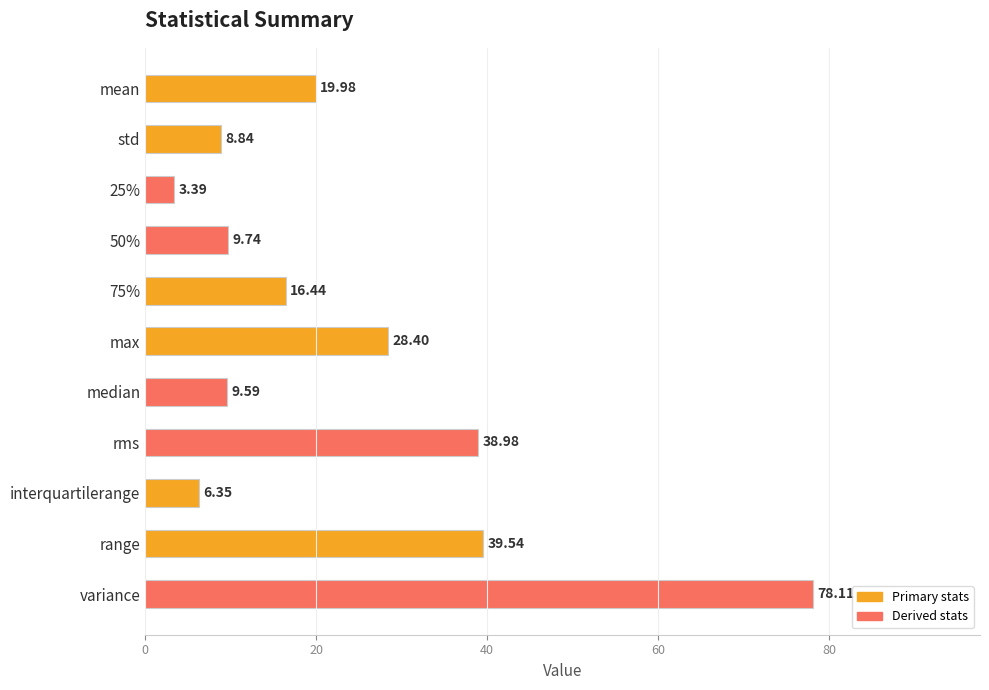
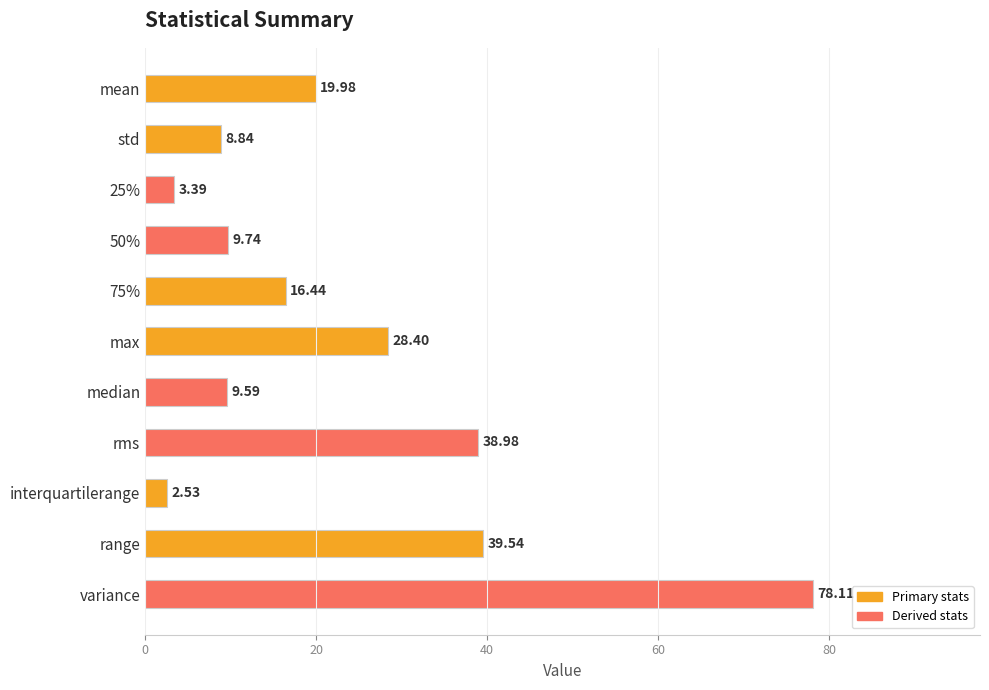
interquartilerange: 6.35 -> 2.53
